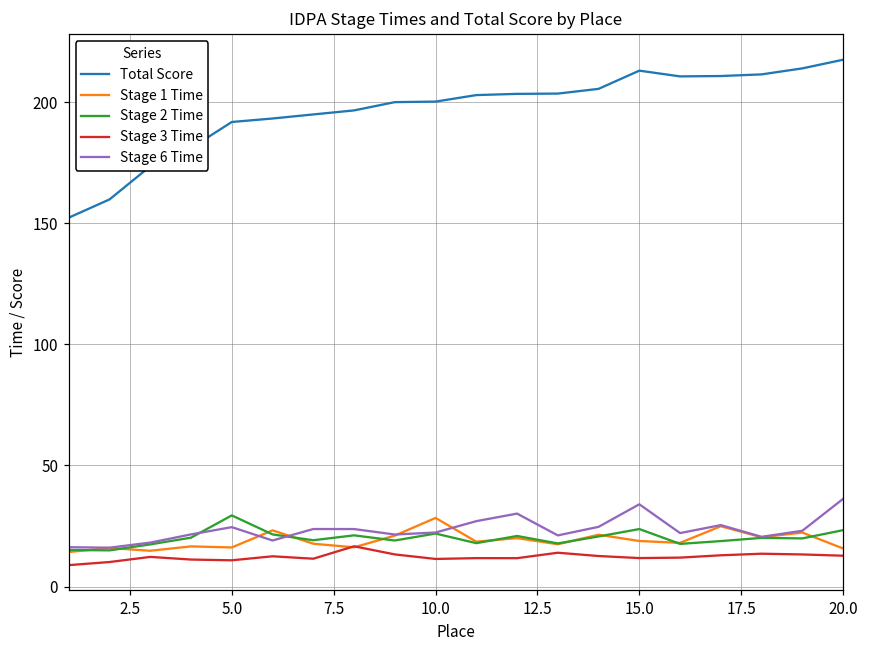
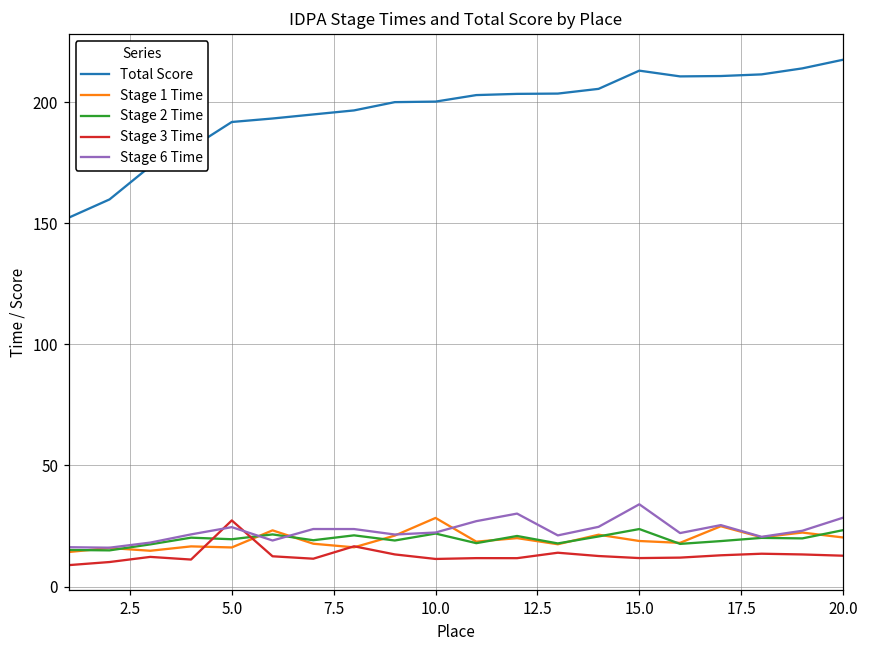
Stage 2 Time, 5.0: 29 -> 20
Stage 3 Time, 5.0: 11 -> 27
Stage 1 Time, 20.0: 16 -> 20
Stage 6 Time, 20.0: 36 -> 28
